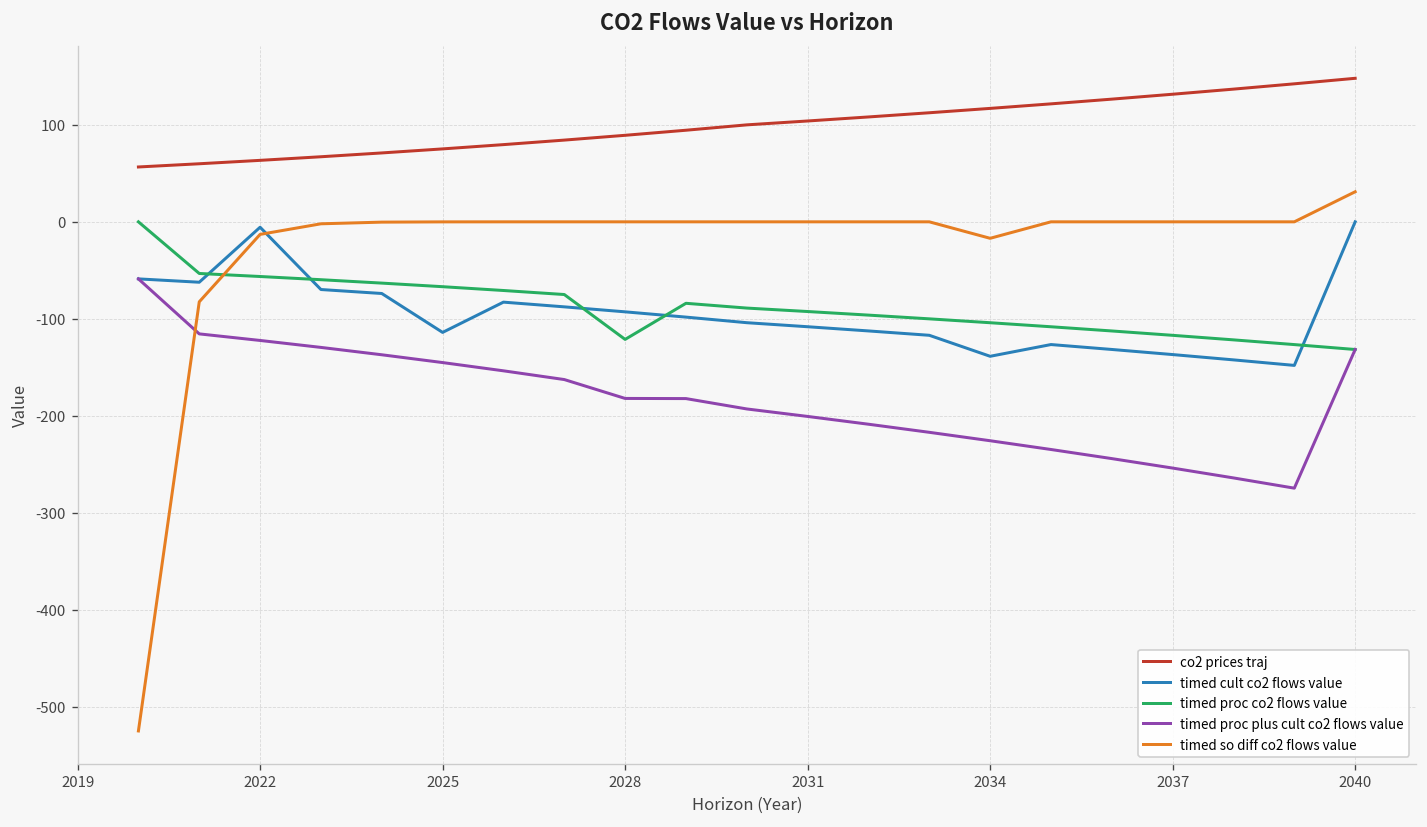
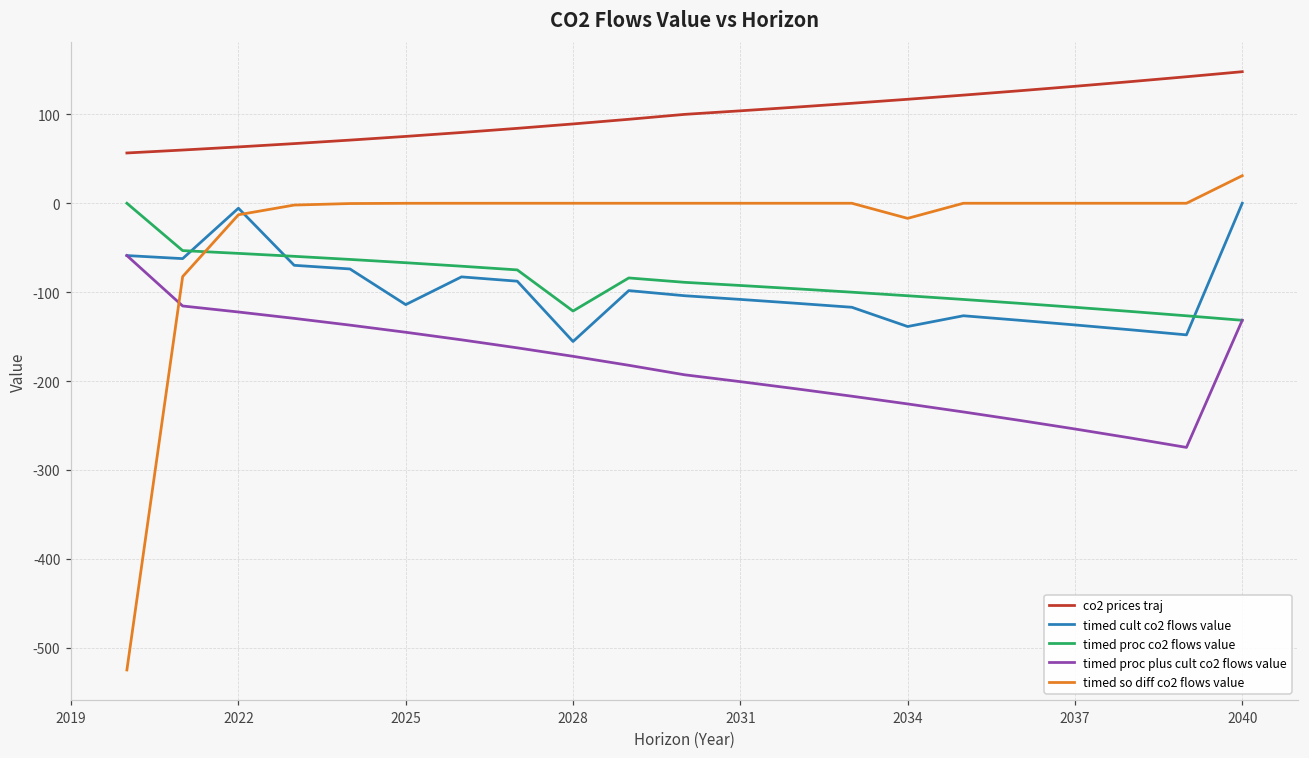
timed cult co2 flows value, 2028: -90 -> -160
timed proc plus cult co2 flows value, 2028: -180 -> -170
